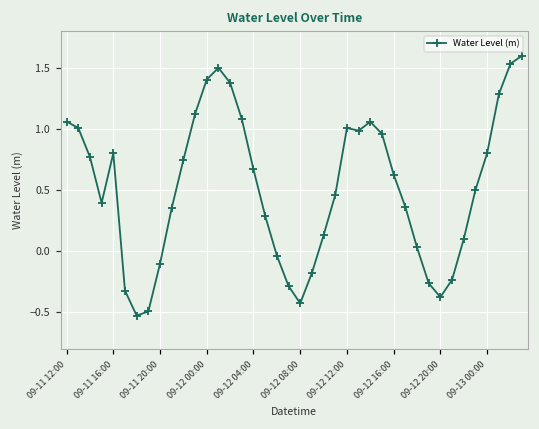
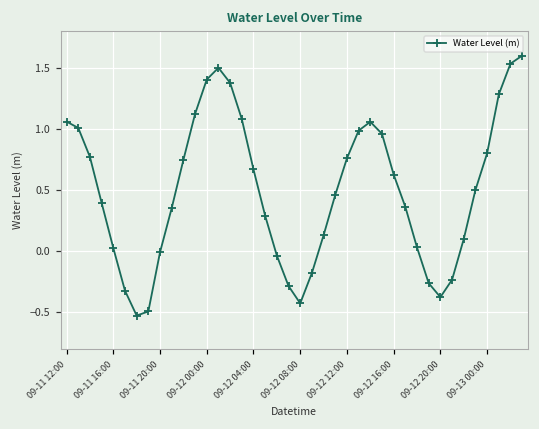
09-11 16:00: 0.80 -> 0.03
09-11 20:00: -0.10 -> -0.01
09-12 12:00: 1.01 -> 0.76
